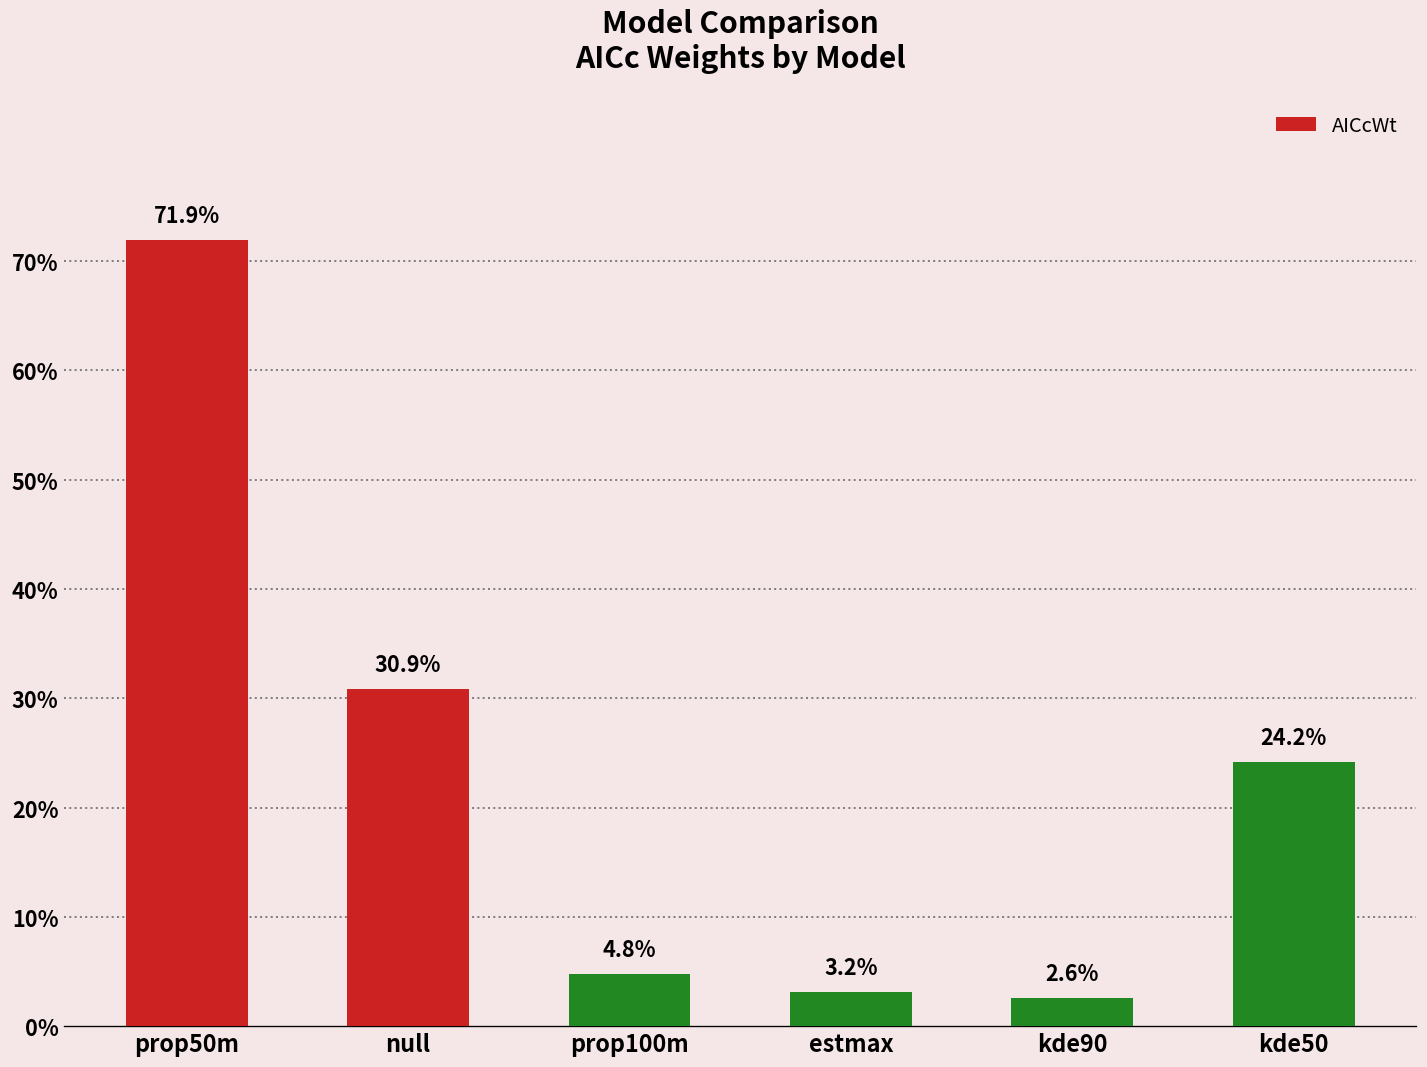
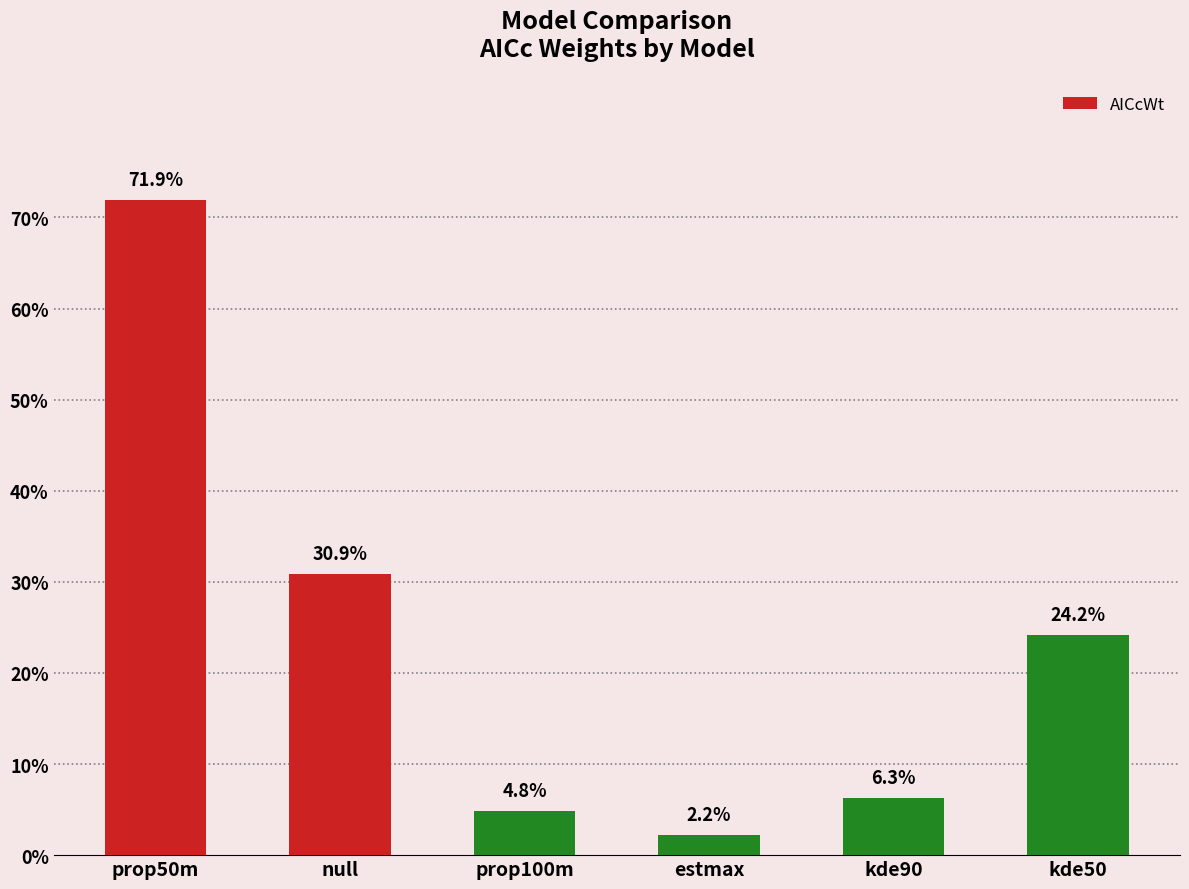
estmax: 3.2% -> 2.2%
kde90: 2.6% -> 6.3%
